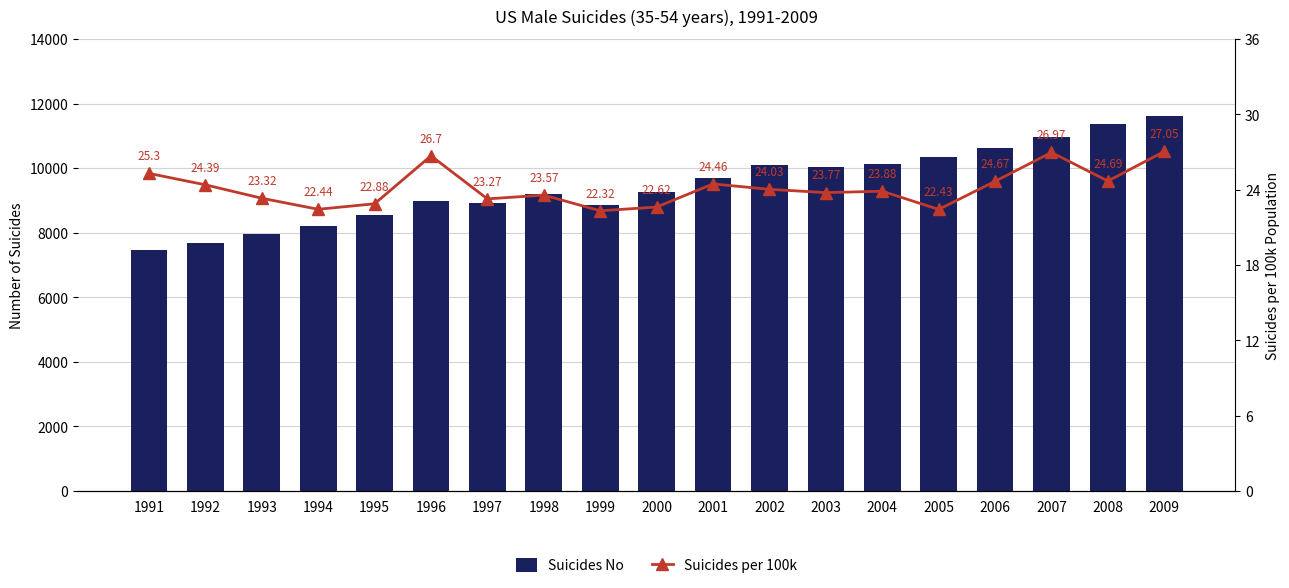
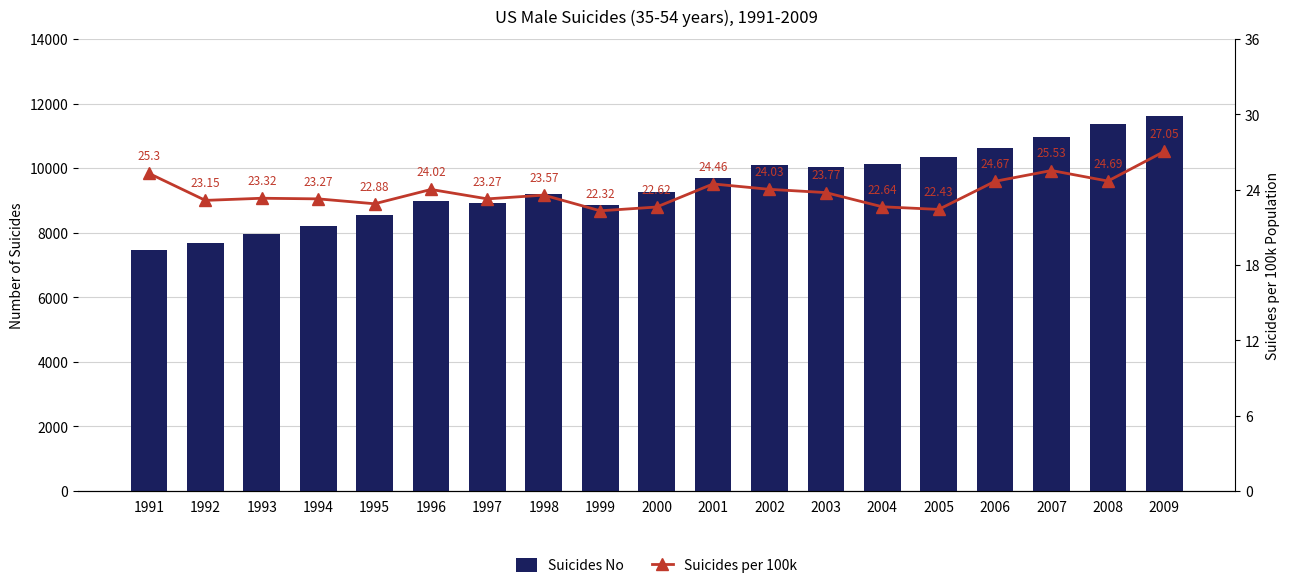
Suicides per 100k, 1992: 24.39 -> 23.15
Suicides per 100k, 1994: 22.44 -> 23.27
Suicides per 100k, 1996: 26.7 -> 24.02
Suicides per 100k, 2004: 23.88 -> 22.64
Suicides per 100k, 2007: 26.97 -> 25.53
